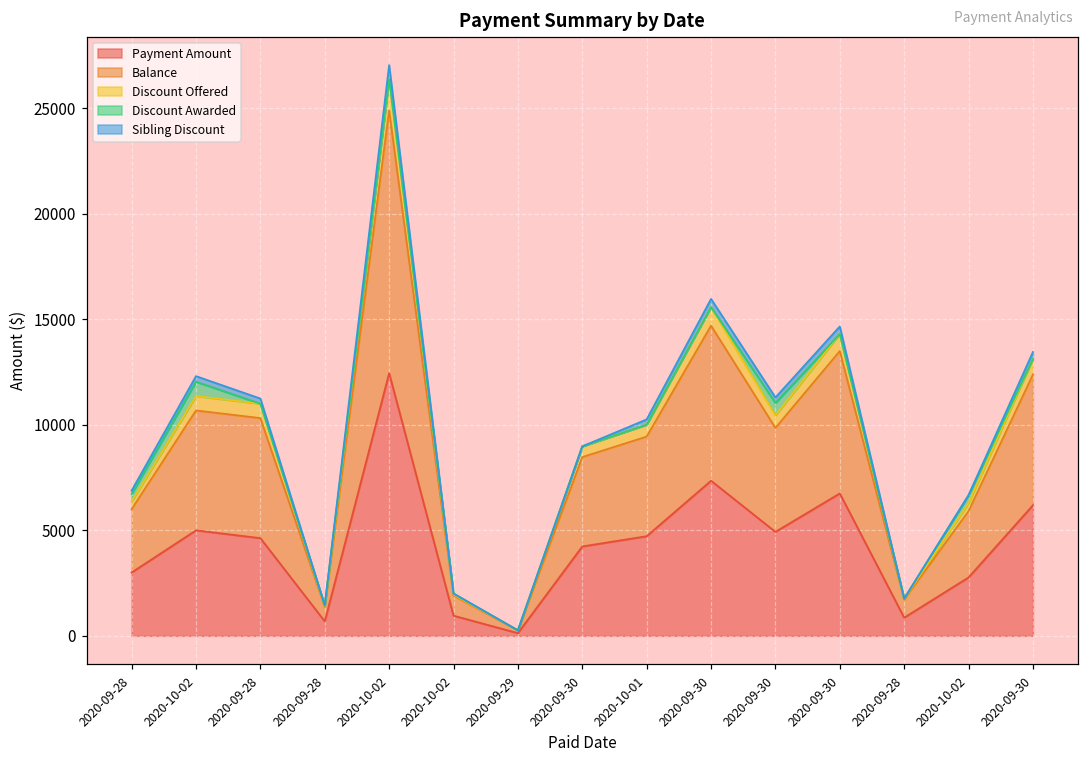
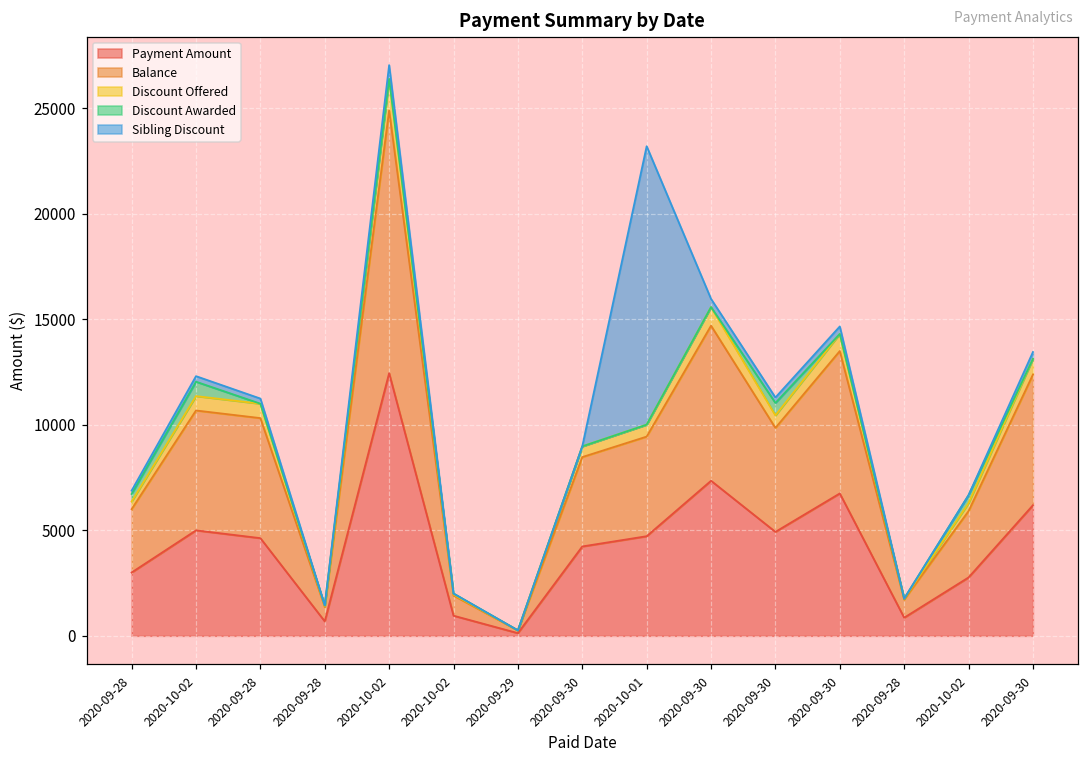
Sibling Discount, 2020-10-01: 200 -> 13200
